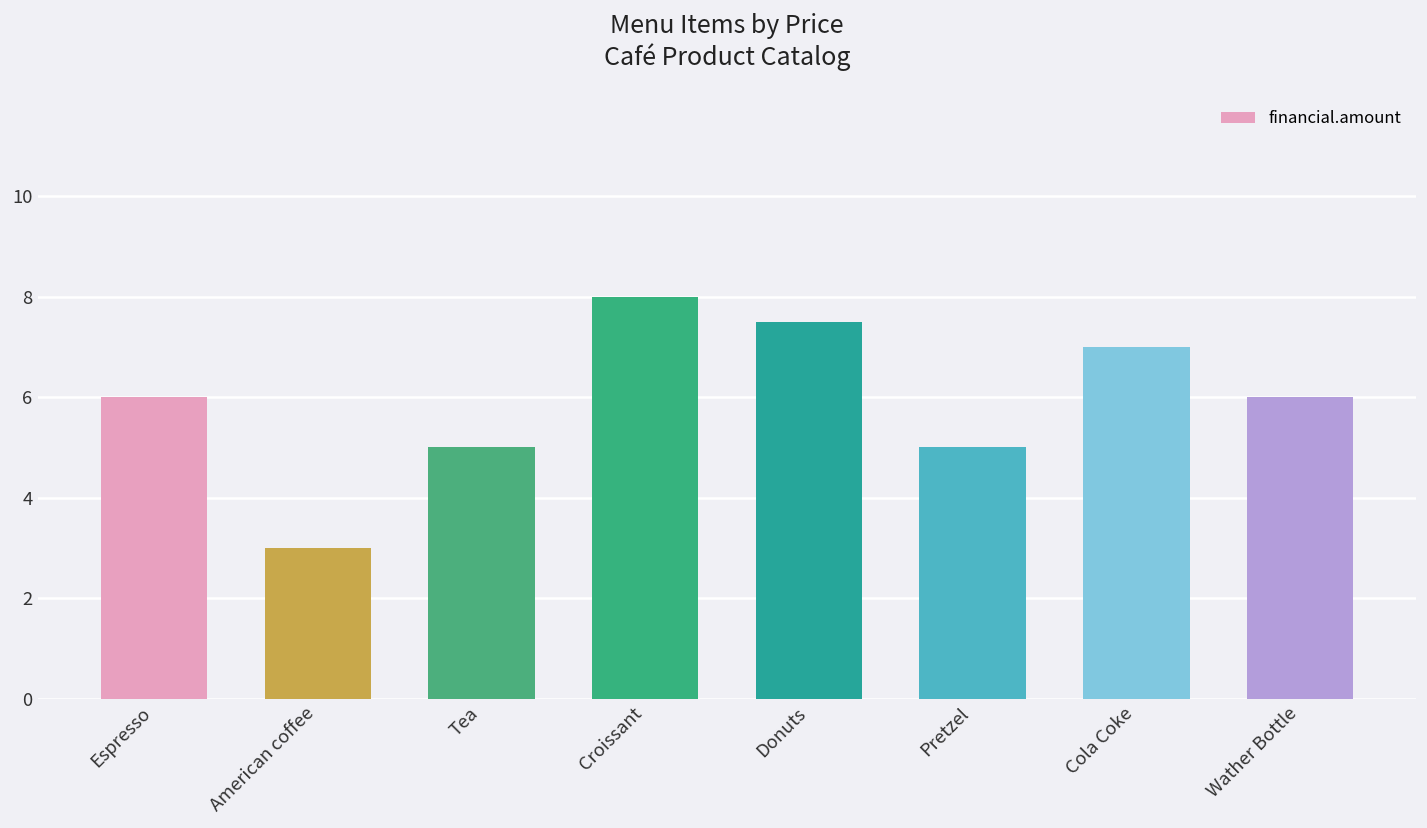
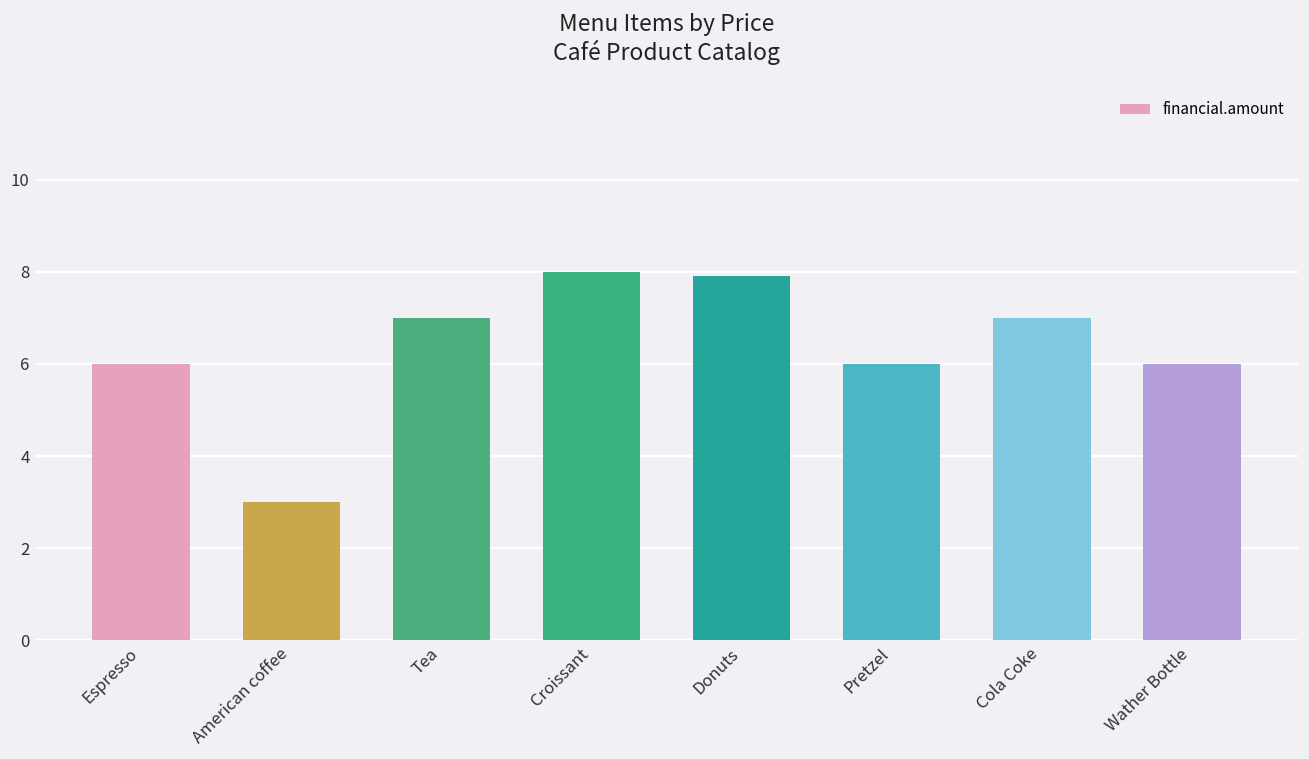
Tea: 5 -> 7
Donuts: 7.5 -> 7.9
Pretzel: 5 -> 6
